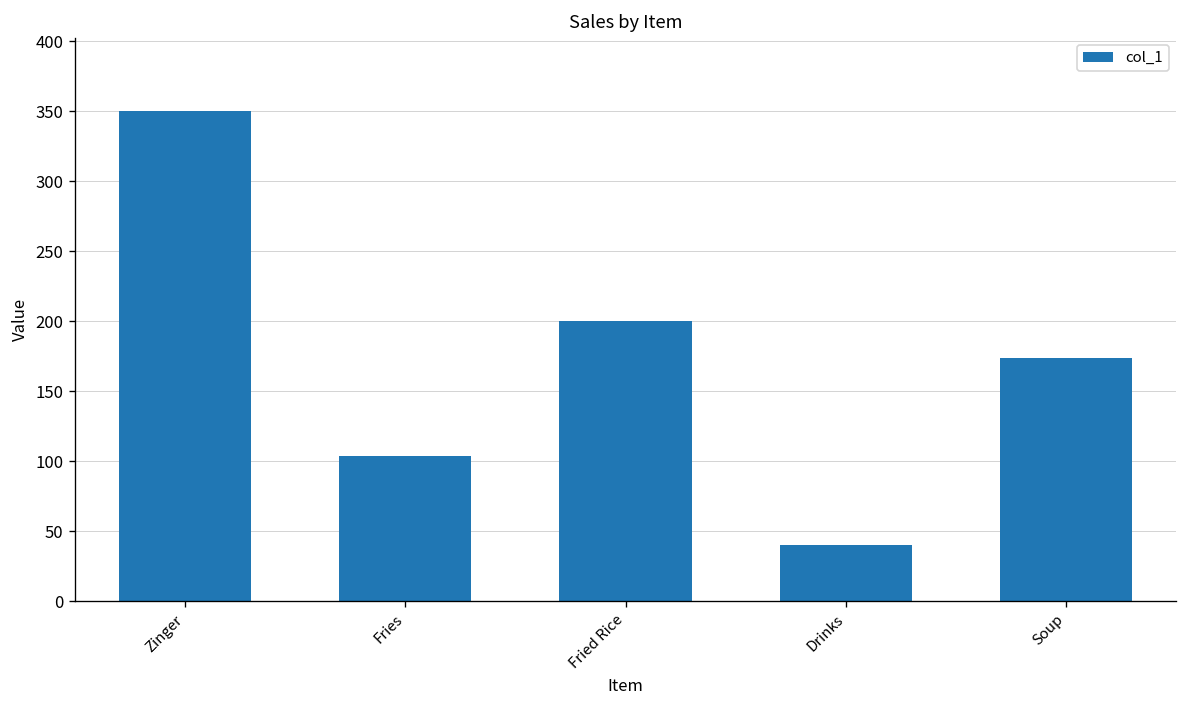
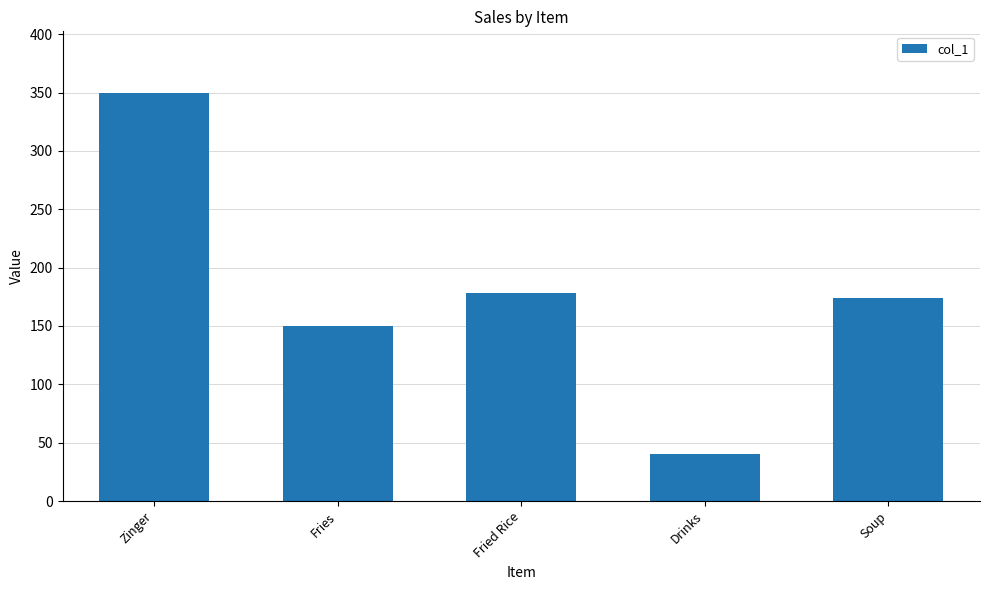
Fries: 104 -> 150
Fried Rice: 200 -> 178
